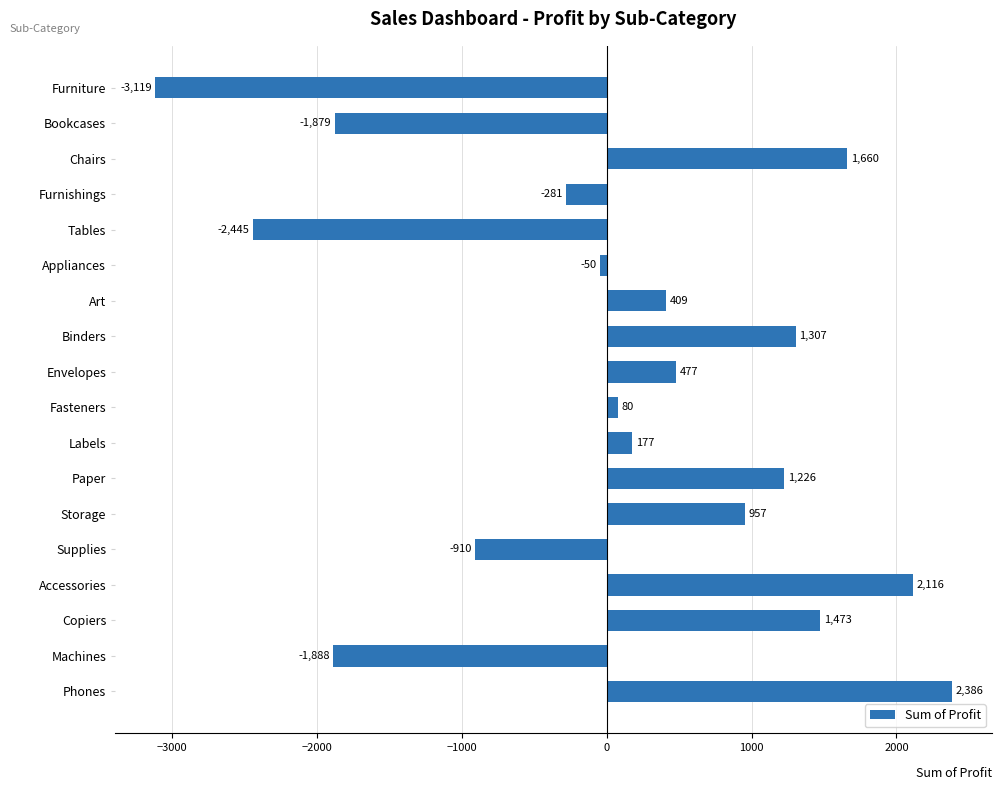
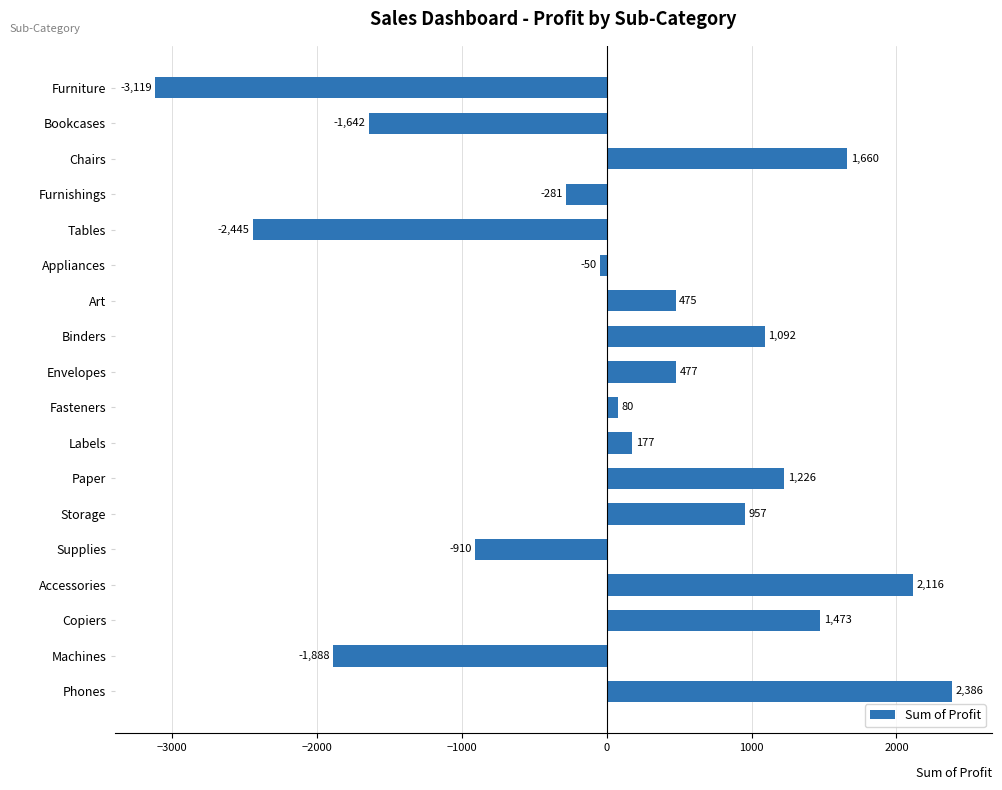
Bookcases: -1,879 -> -1,642
Art: 409 -> 475
Binders: 1,307 -> 1,092
